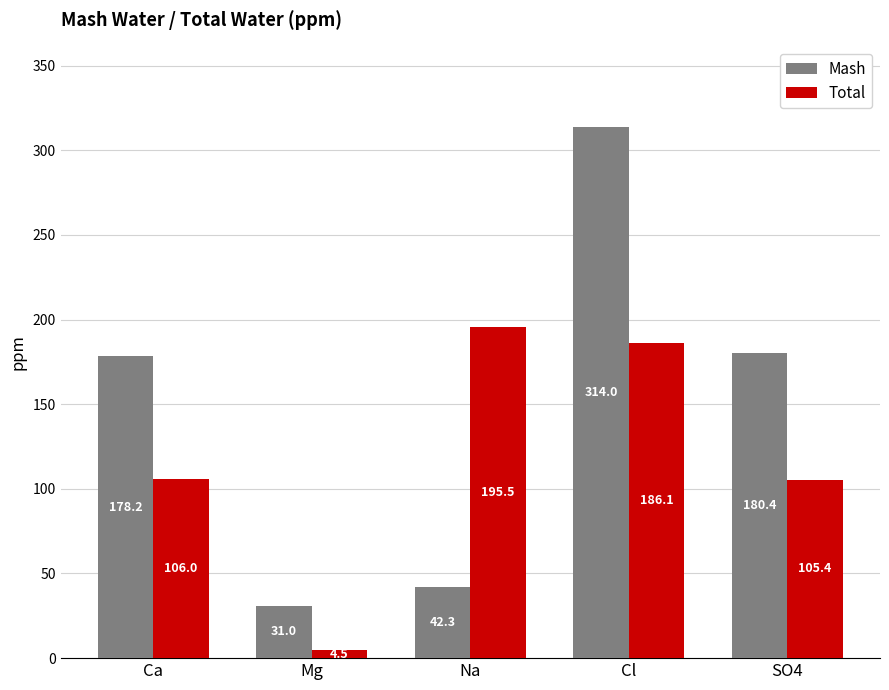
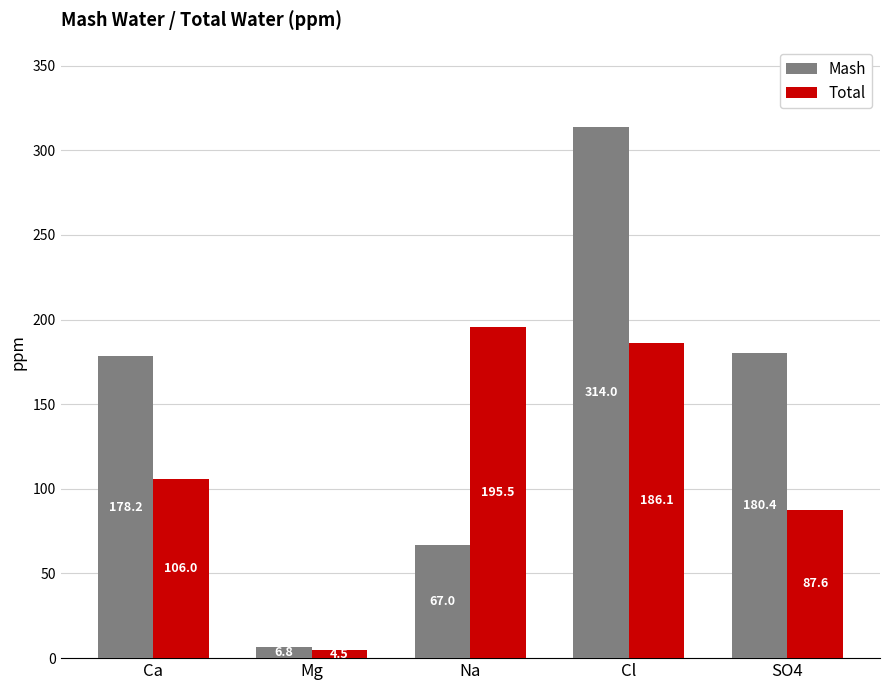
Mash, Mg: 31.0 -> 6.8
Mash, Na: 42.3 -> 67.0
Total, SO4: 105.4 -> 87.6
